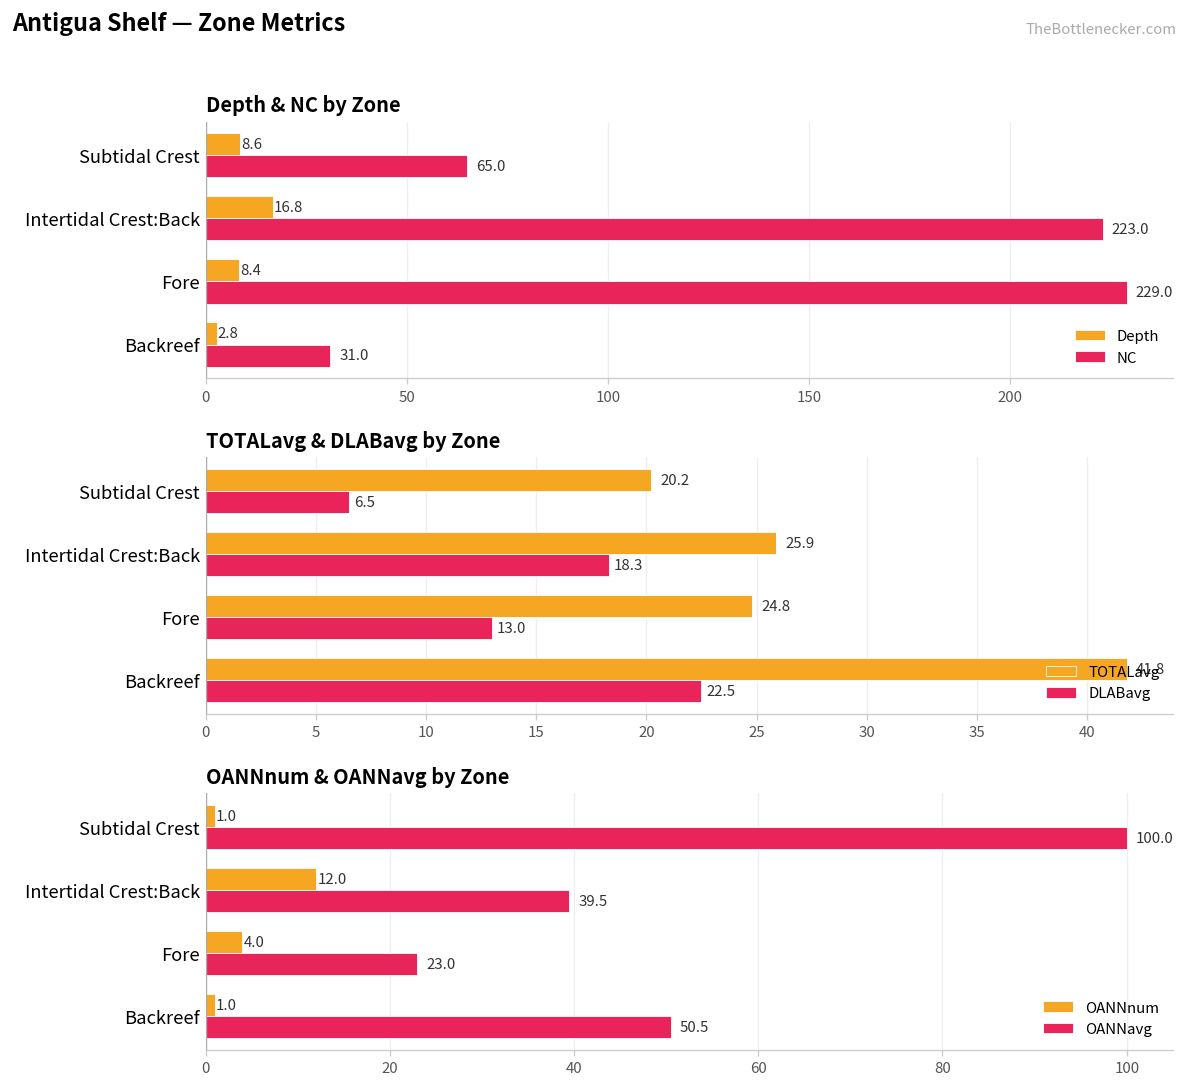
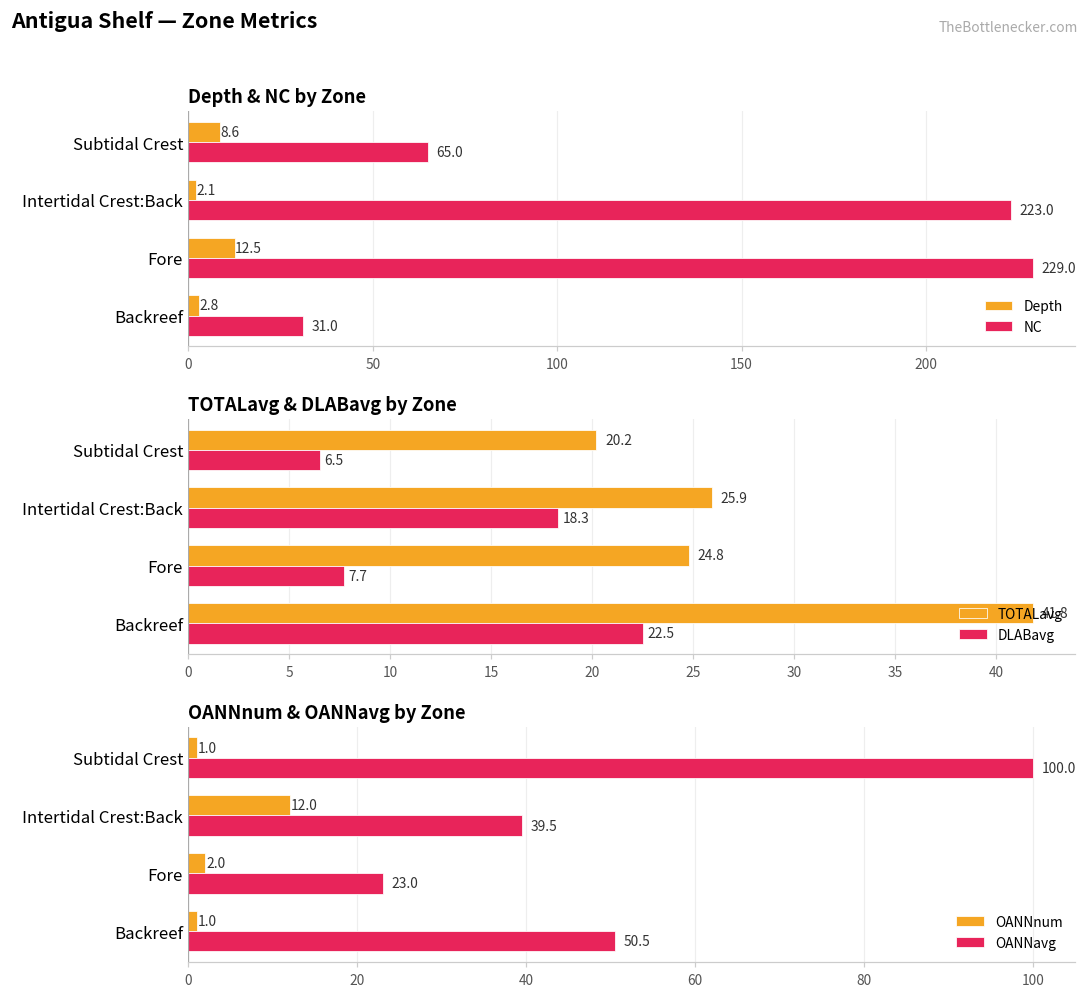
Depth & NC by Zone, Depth, Intertidal Crest:Back: 16.8 -> 2.1
Depth & NC by Zone, Depth, Fore: 8.4 -> 12.5
TOTALavg & DLABavg by Zone, DLABavg, Fore: 13.0 -> 7.7
OANNnum & OANNavg by Zone, OANNnum, Fore: 4.0 -> 2.0
